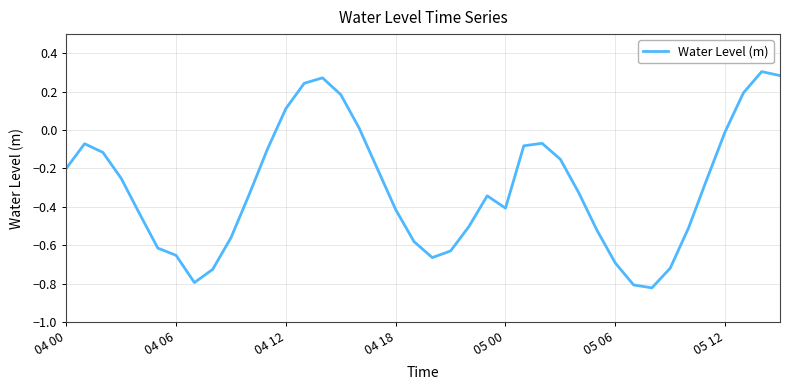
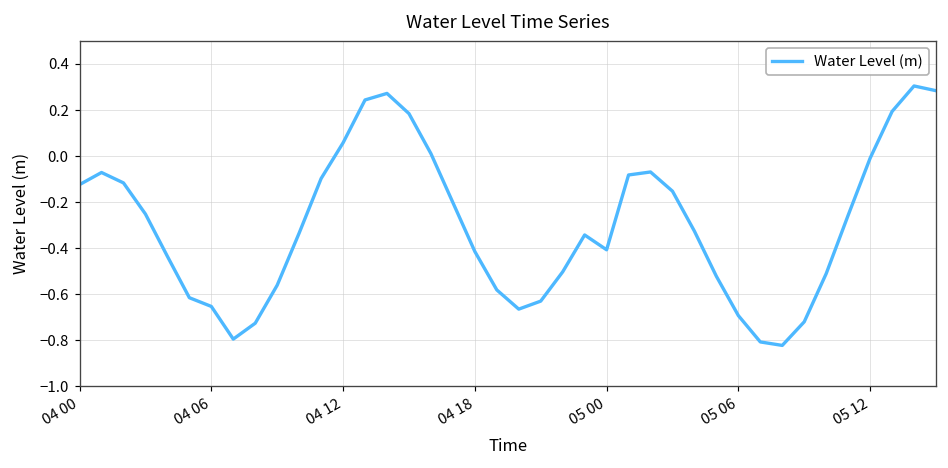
04 00: -0.20 -> -0.12
04 12: 0.11 -> 0.06
